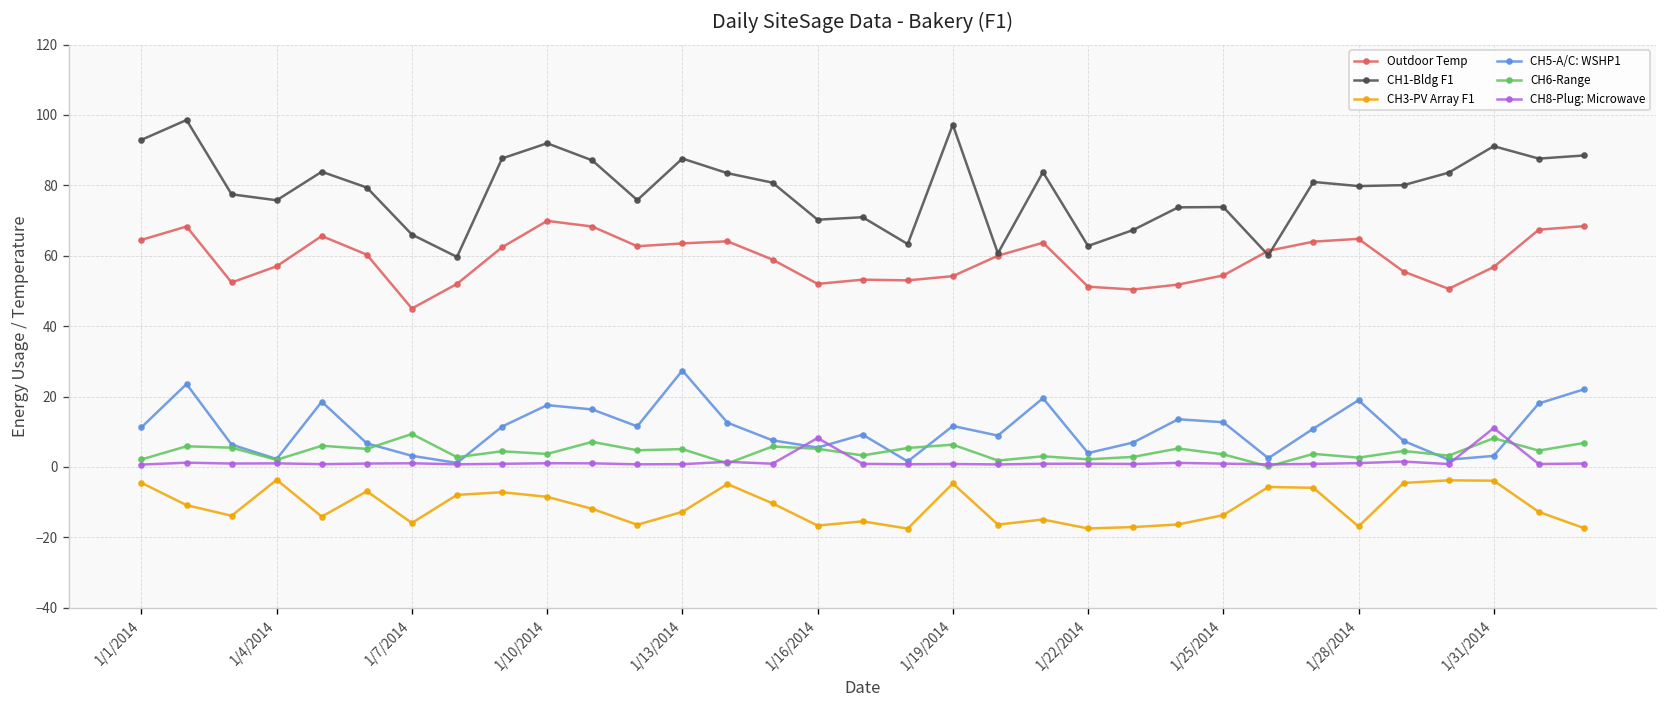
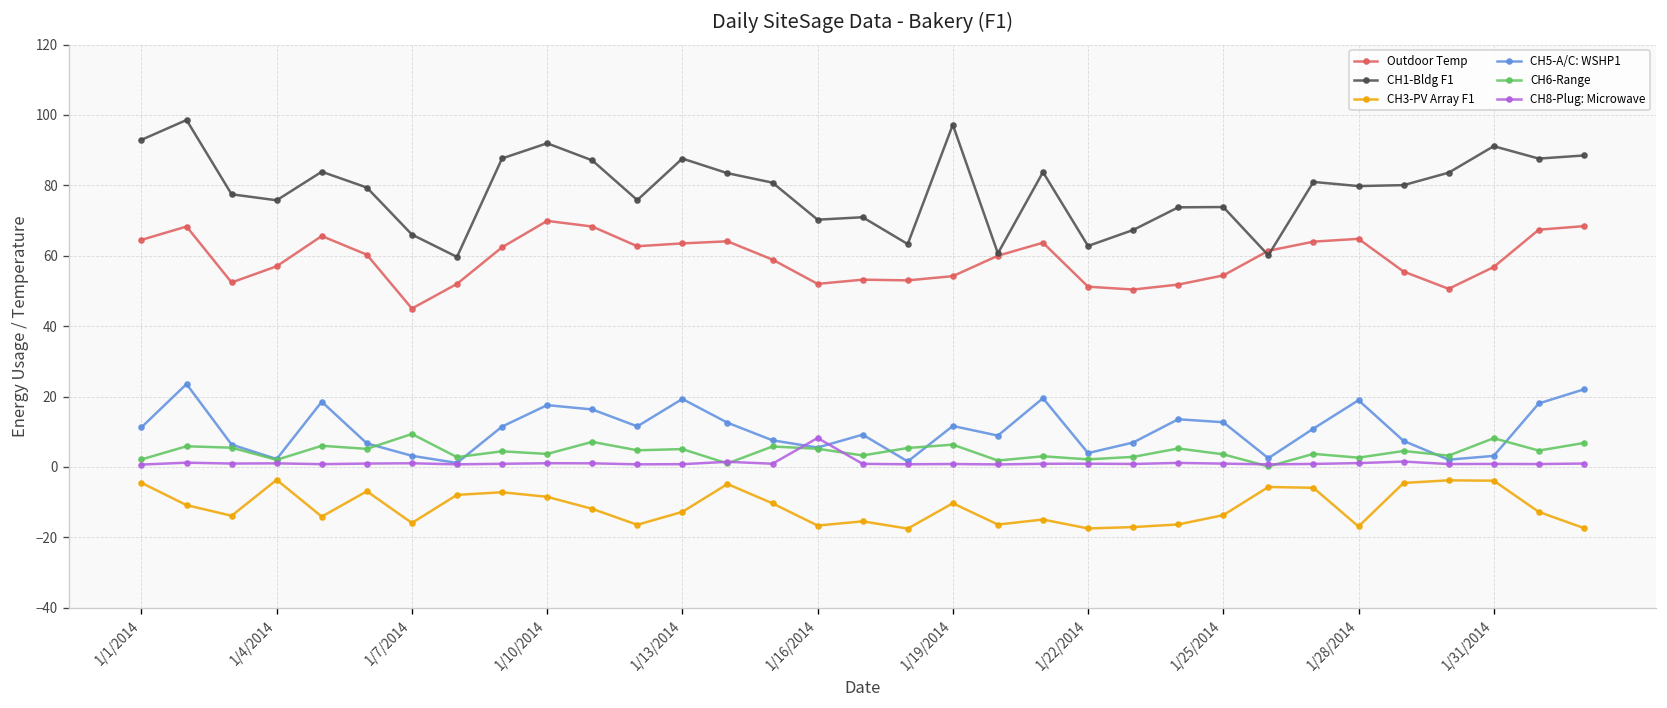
CH5-A/C: WSHP1, 1/13/2014: 27 -> 19
CH3-PV Array F1, 1/19/2014: -5 -> -10
CH8-Plug: Microwave, 1/31/2014: 11 -> 1
